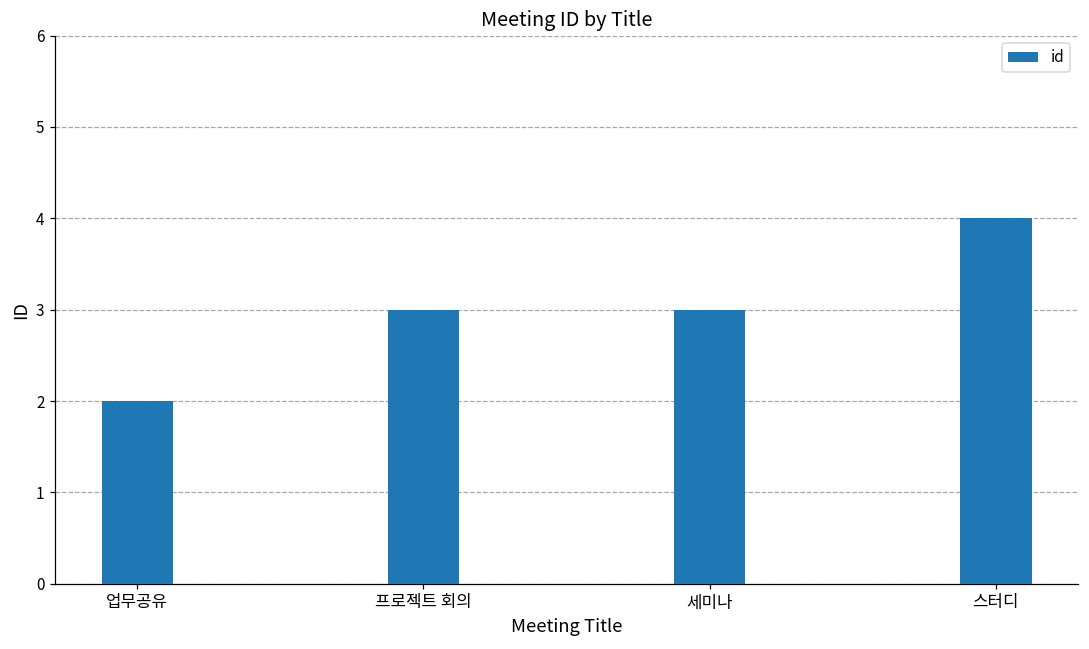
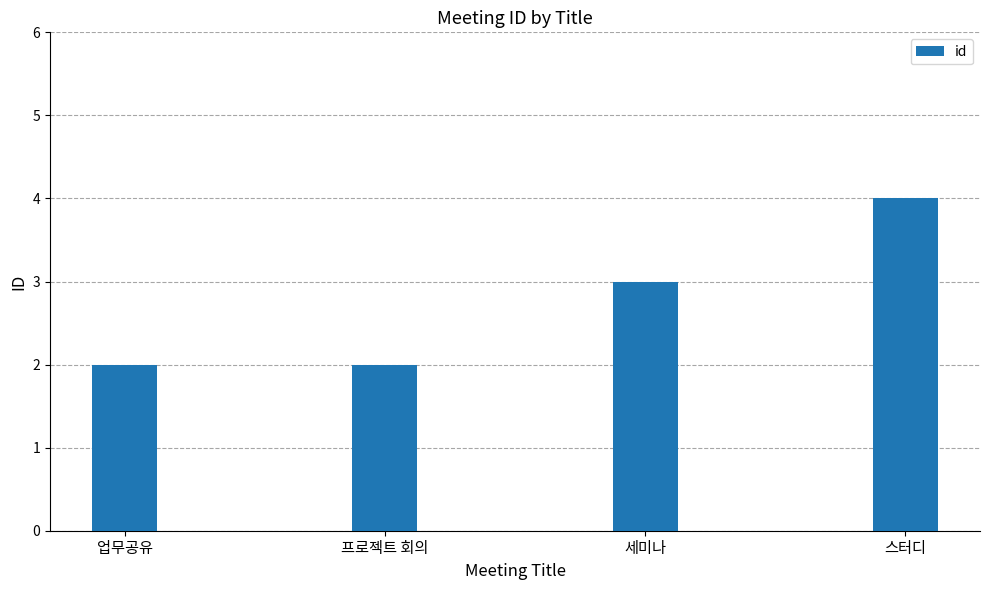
프로젝트 회의: 3 -> 2
